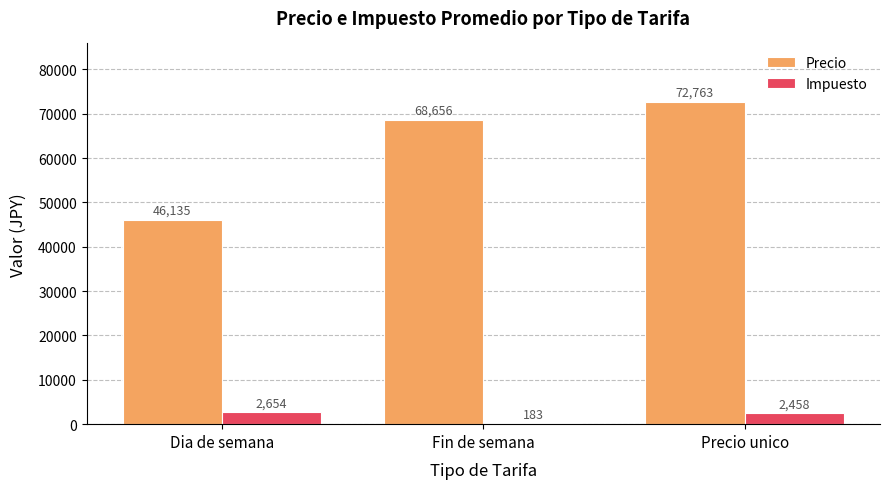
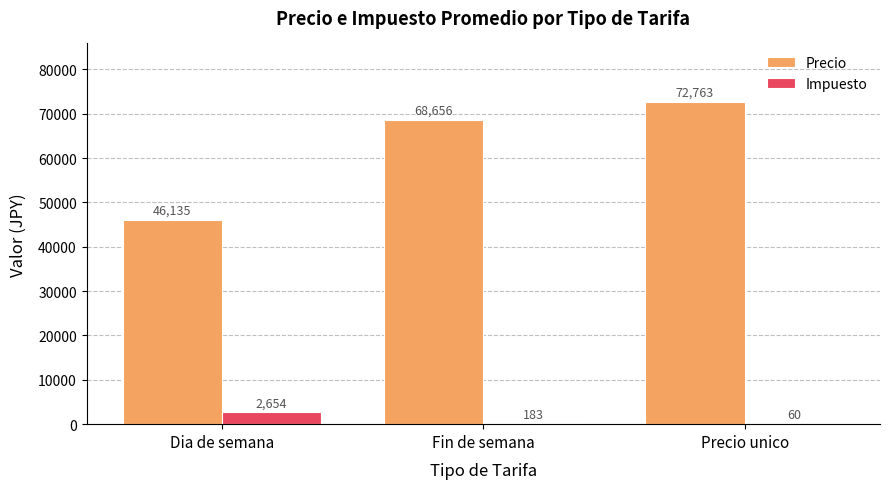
Impuesto, Precio unico: 2,458 -> 60
